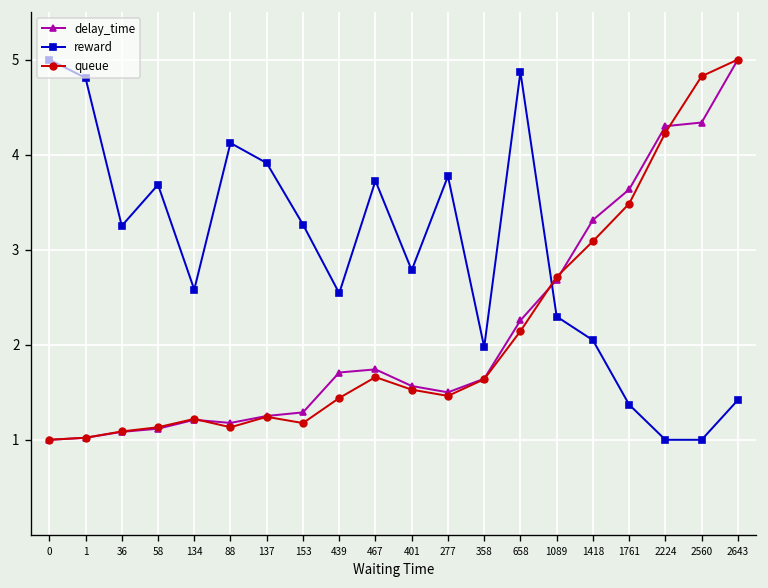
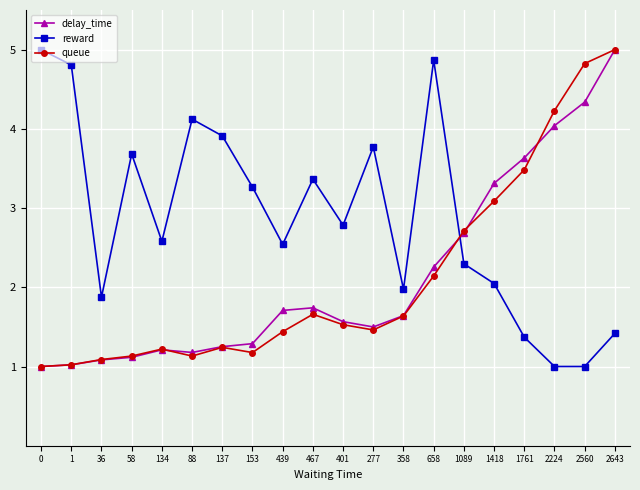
reward, 36: 3.3 -> 1.9
reward, 467: 3.7 -> 3.4
delay_time, 2224: 4.3 -> 4.0
